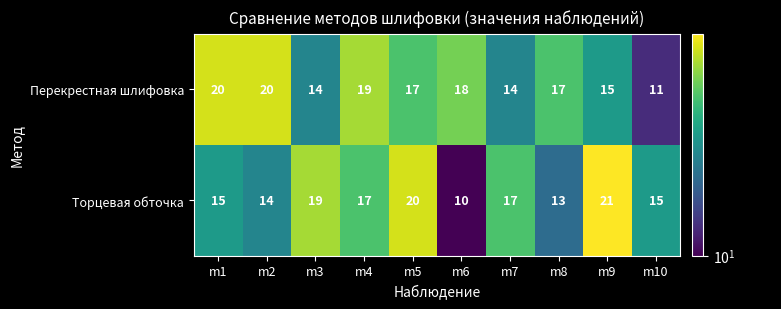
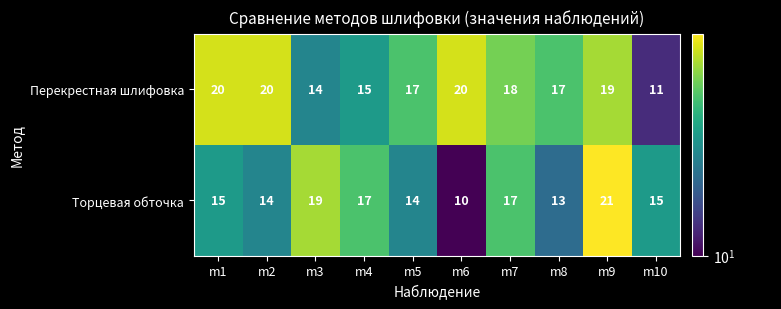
Перекрестная шлифовка, m4: 19 -> 15
Перекрестная шлифовка, m6: 18 -> 20
Перекрестная шлифовка, m7: 14 -> 18
Перекрестная шлифовка, m9: 15 -> 19
Торцевая обточка, m5: 20 -> 14
